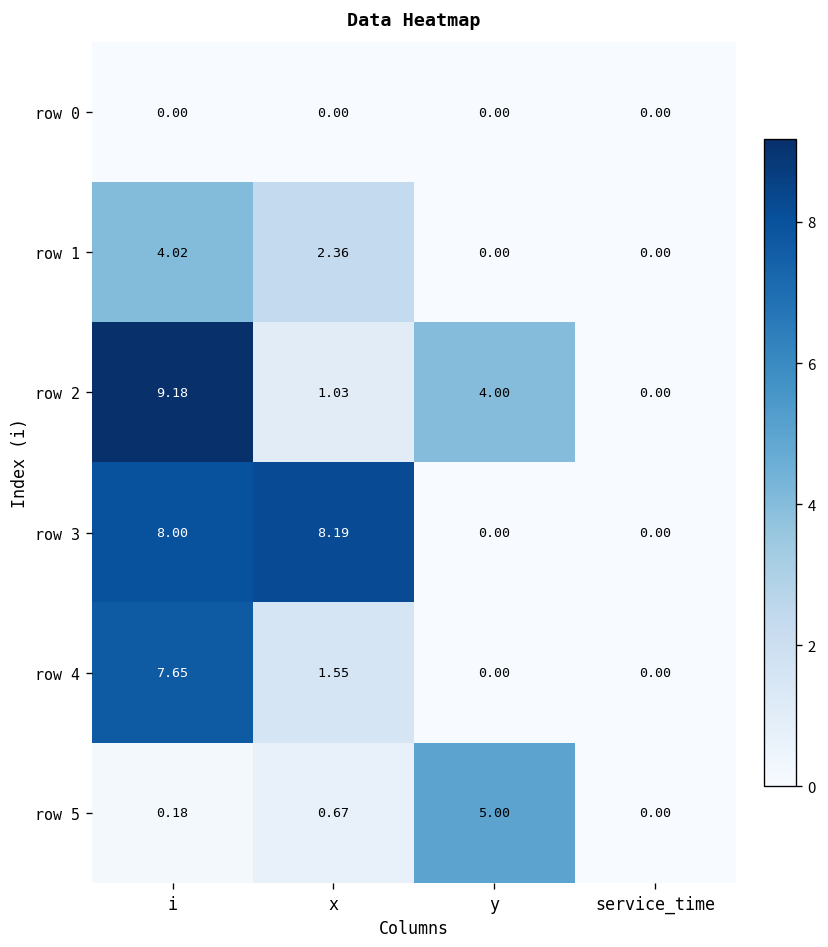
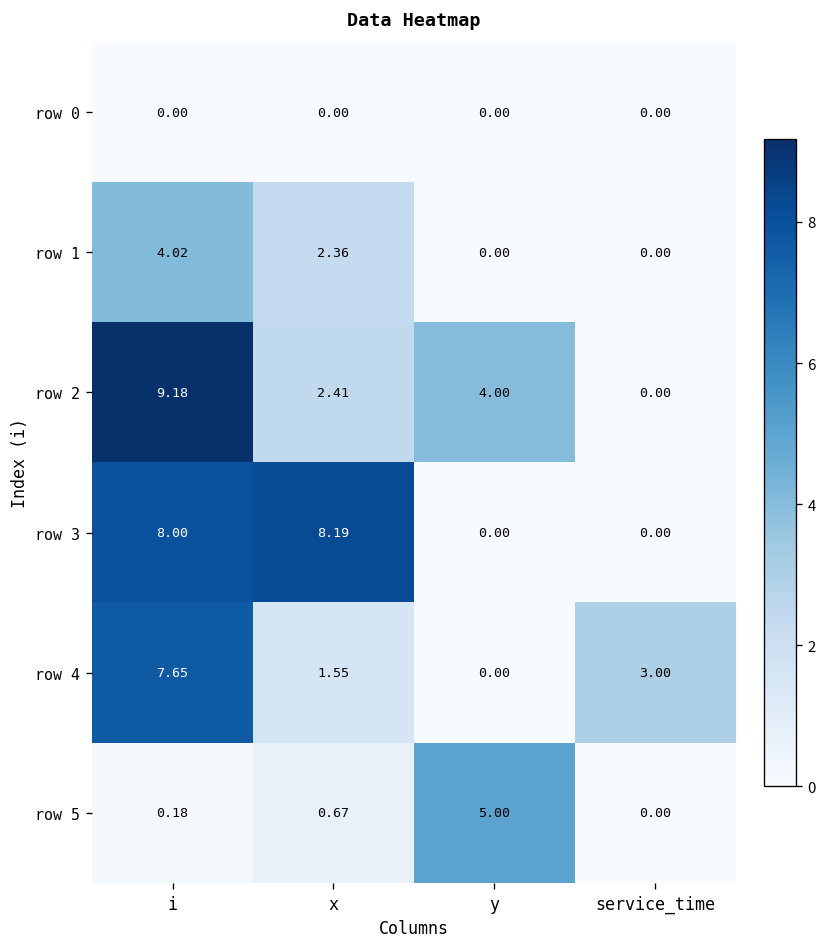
row 2, x: 1.03 -> 2.41
row 4, service_time: 0.00 -> 3.00
